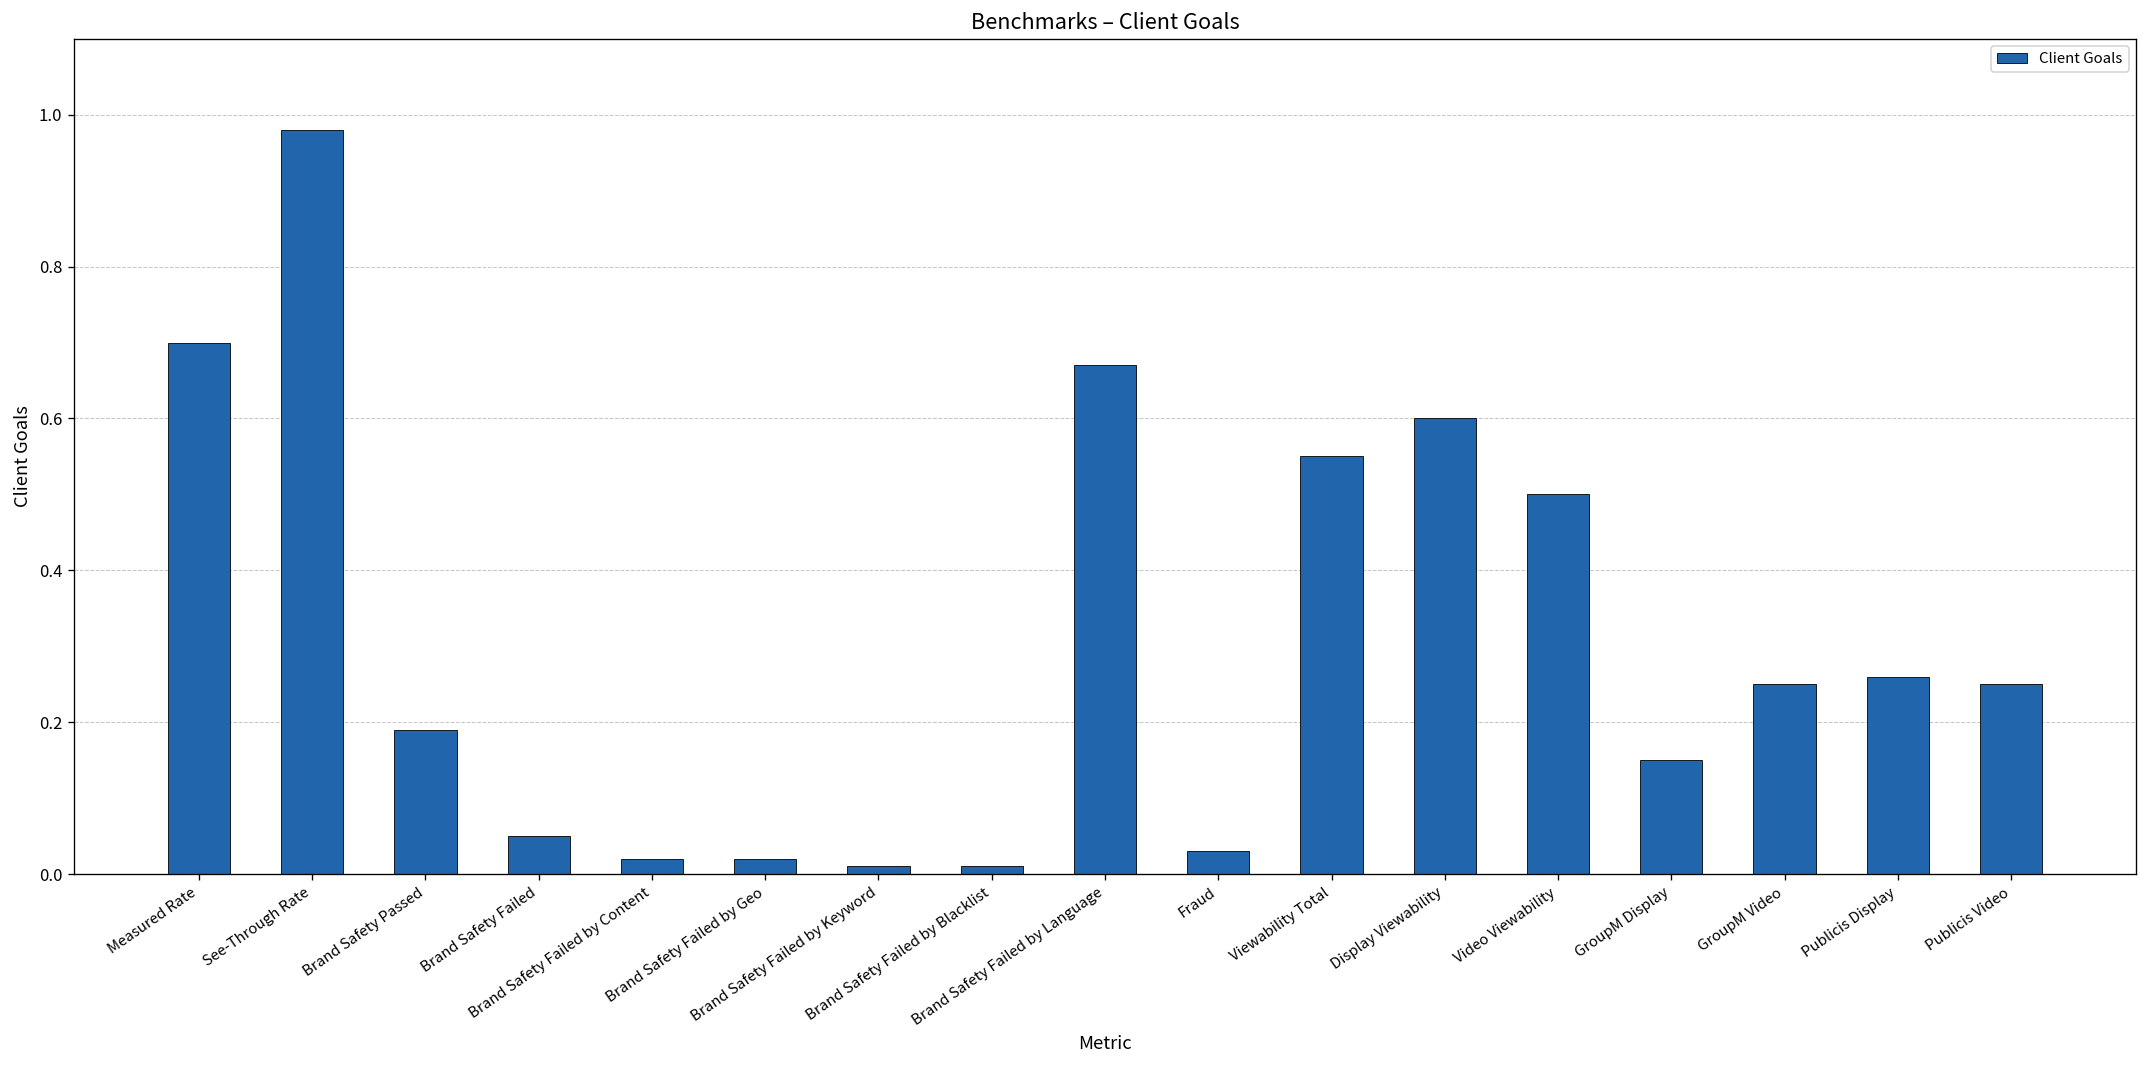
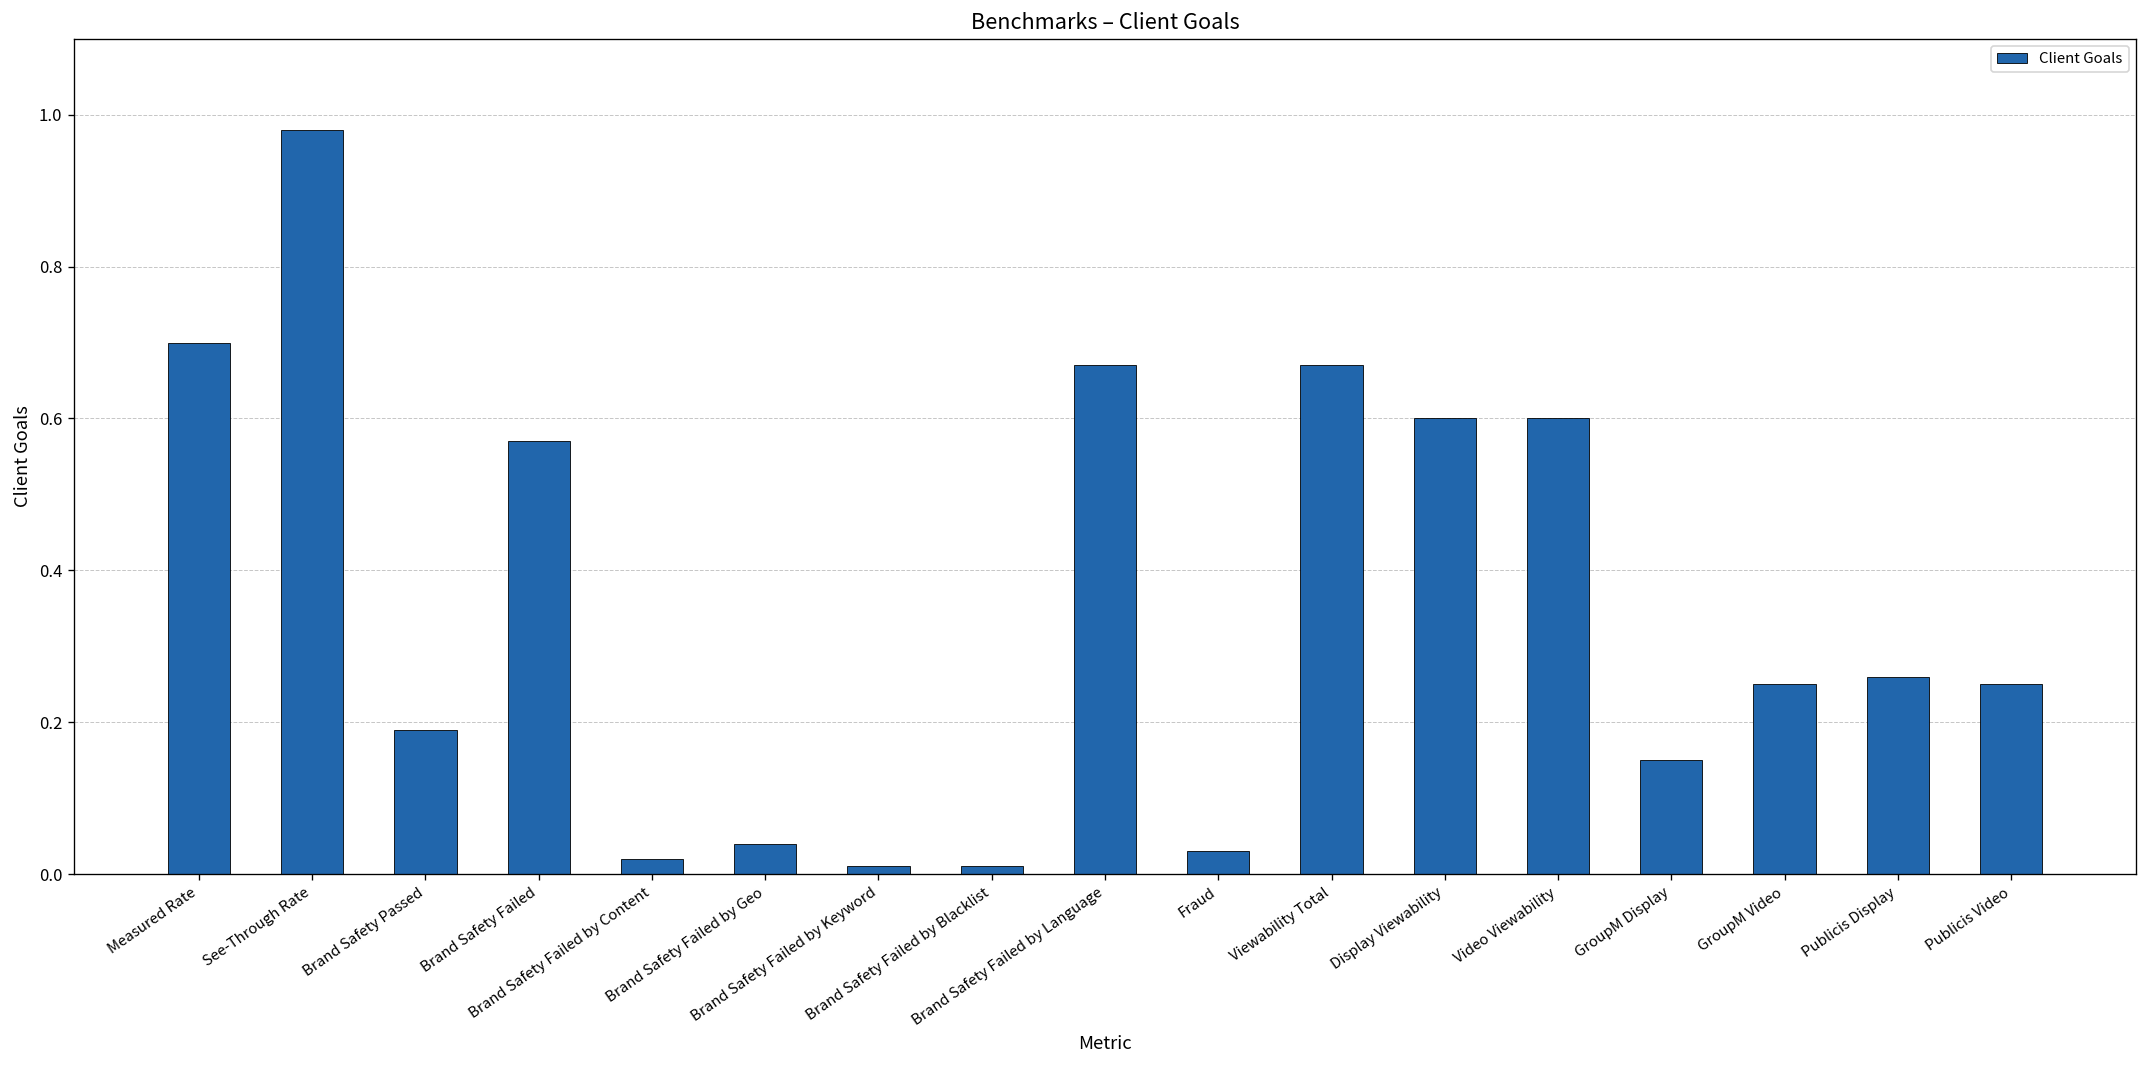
Brand Safety Failed: 0.05 -> 0.57
Brand Safety Failed by Geo: 0.02 -> 0.04
Viewability Total: 0.55 -> 0.67
Video Viewability: 0.5 -> 0.6
